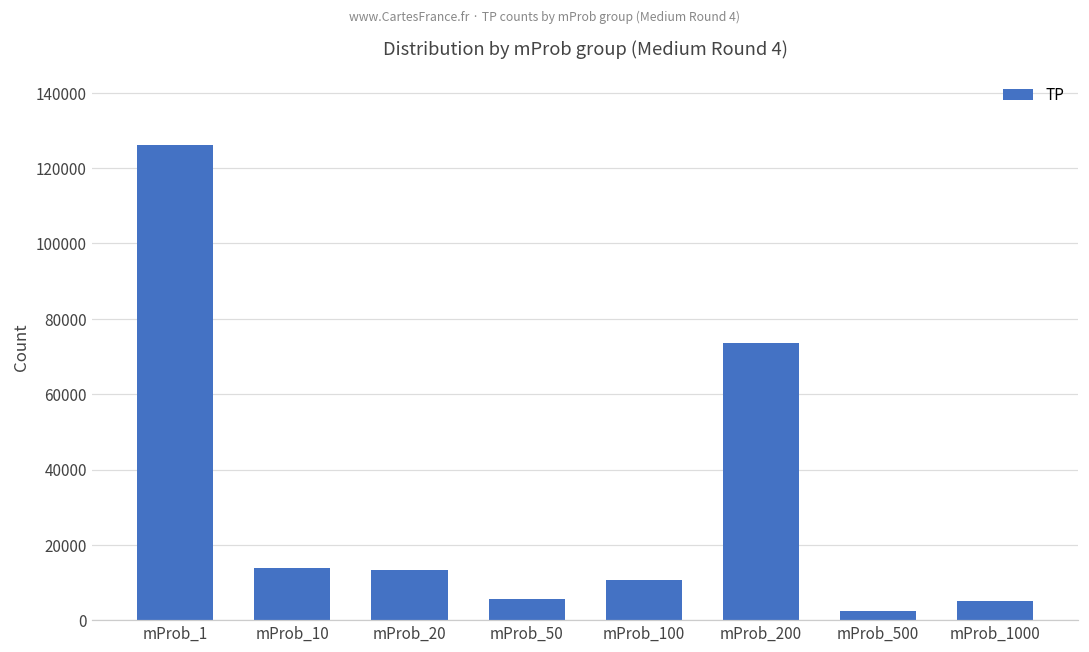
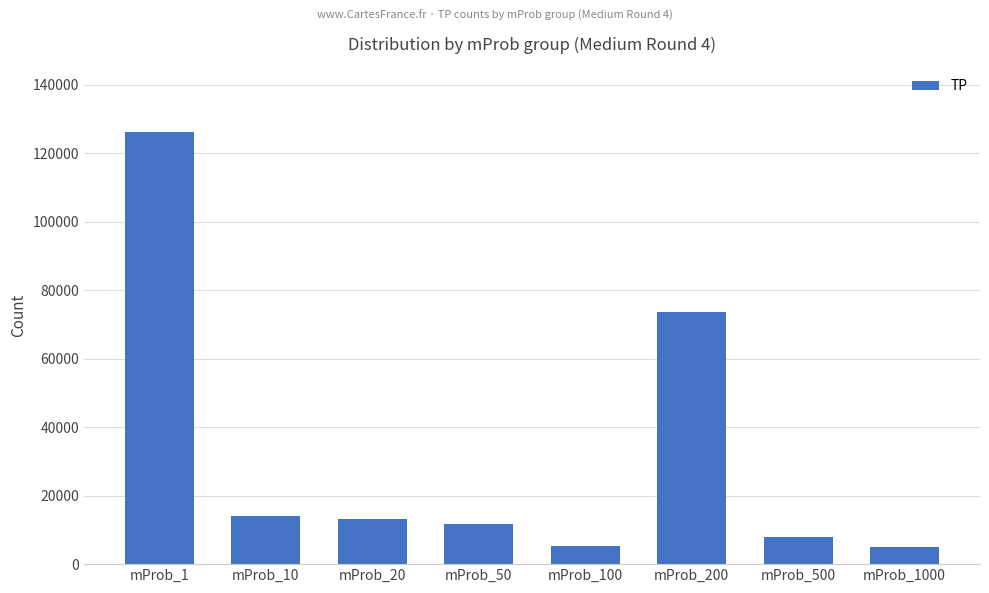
mProb_50: 6000 -> 12000
mProb_100: 11000 -> 5000
mProb_500: 2000 -> 8000
